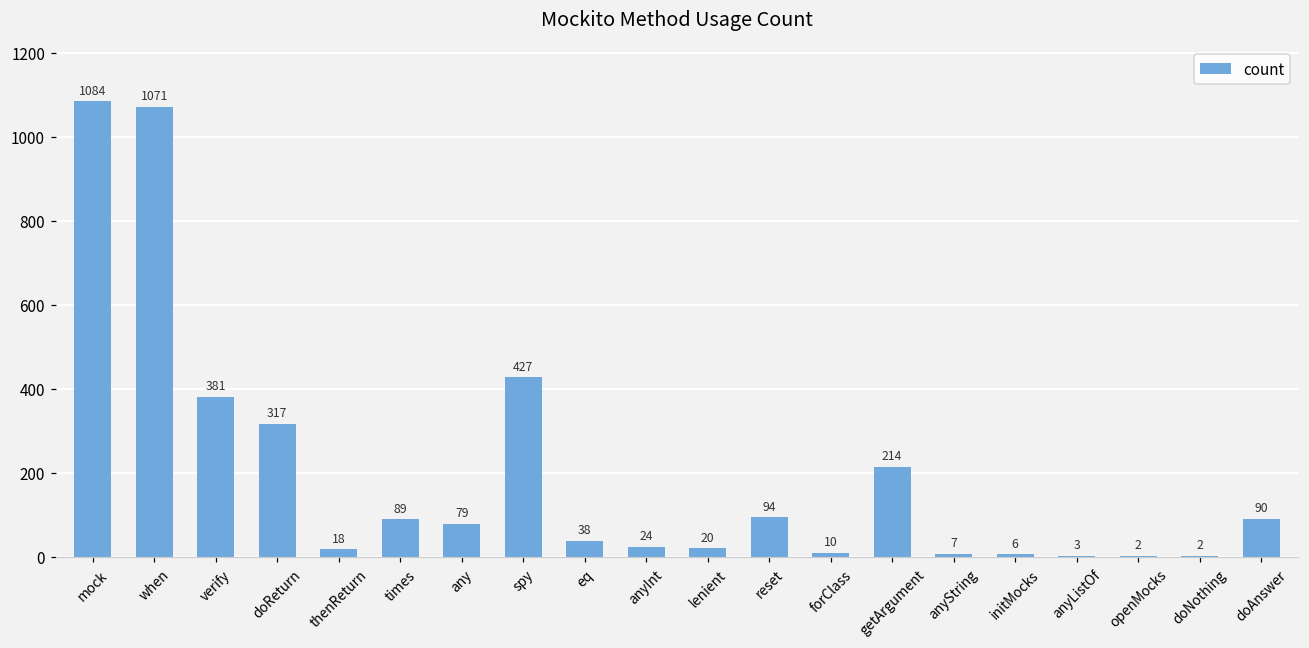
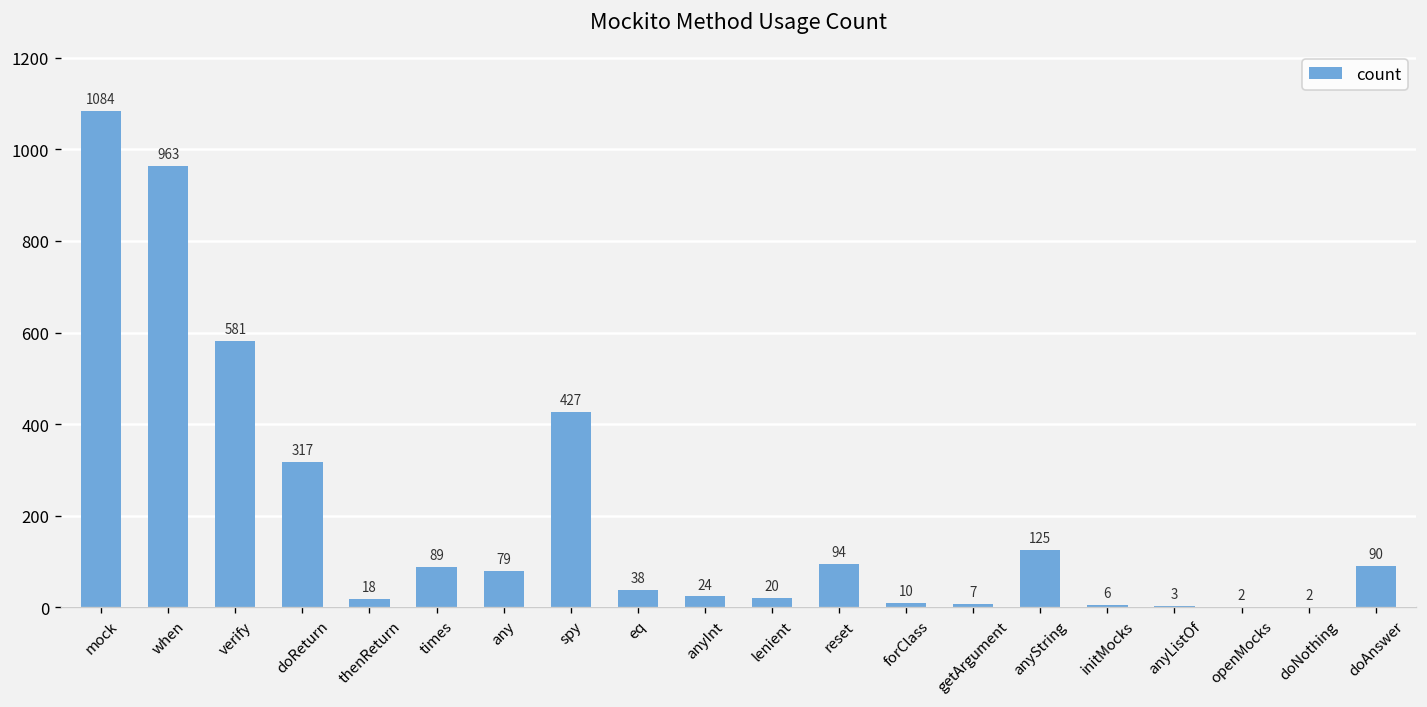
when: 1071 -> 963
verify: 381 -> 581
getArgument: 214 -> 7
anyString: 7 -> 125
